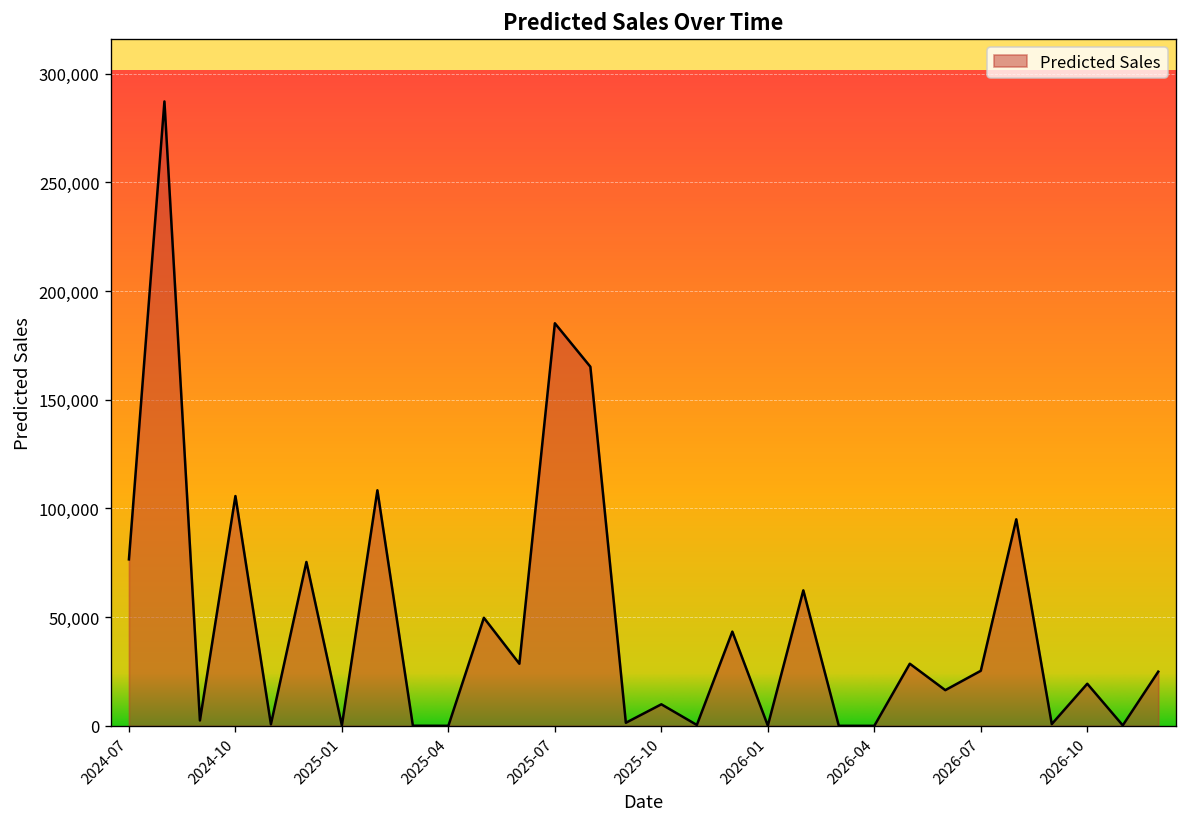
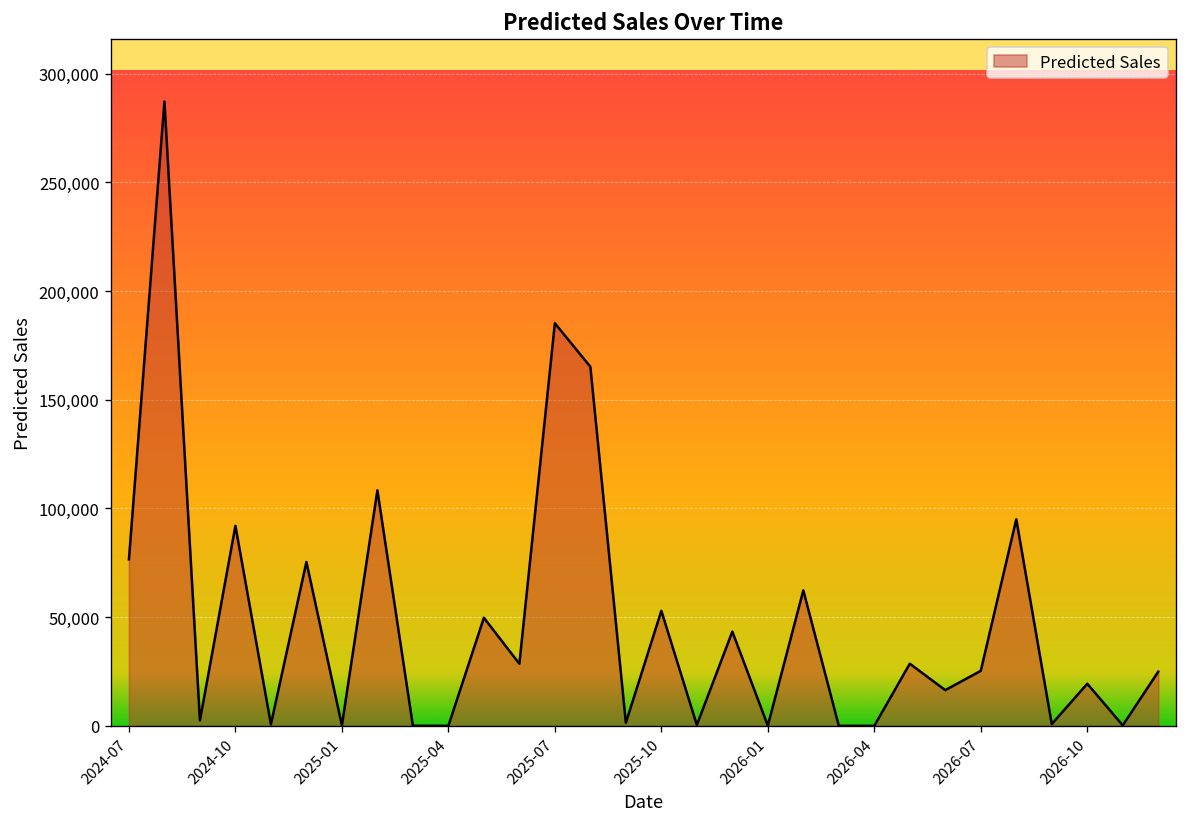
2024-10: 106,000 -> 92,000
2025-10: 10,000 -> 53,000
